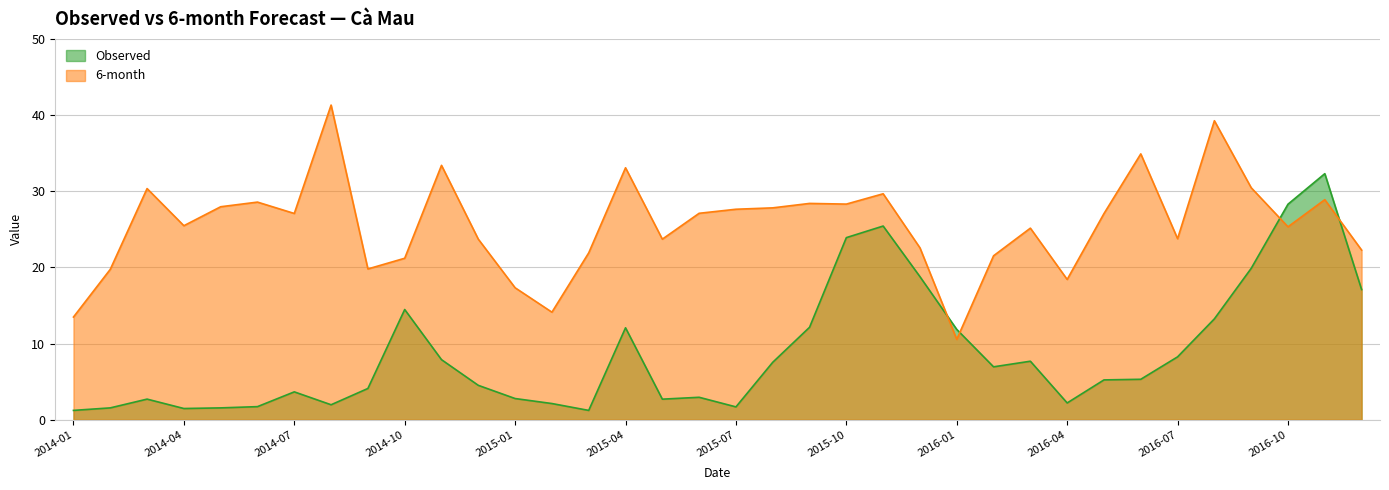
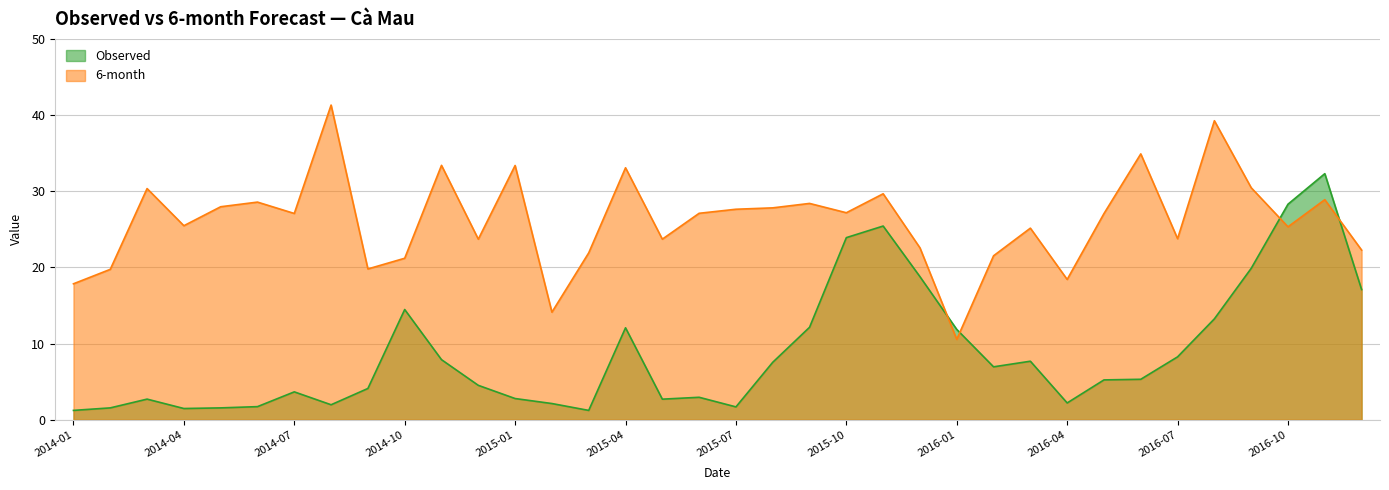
6-month, 2014-01: 13 -> 18
6-month, 2015-01: 17 -> 33
6-month, 2015-10: 28 -> 27
